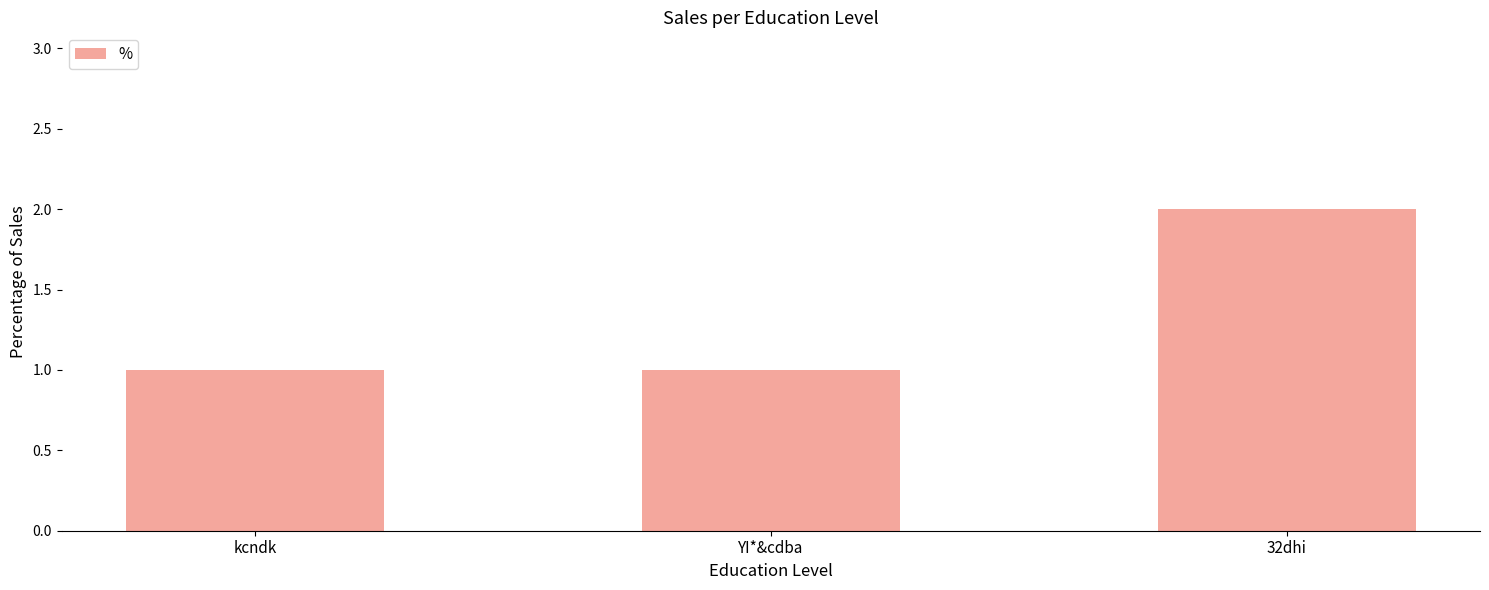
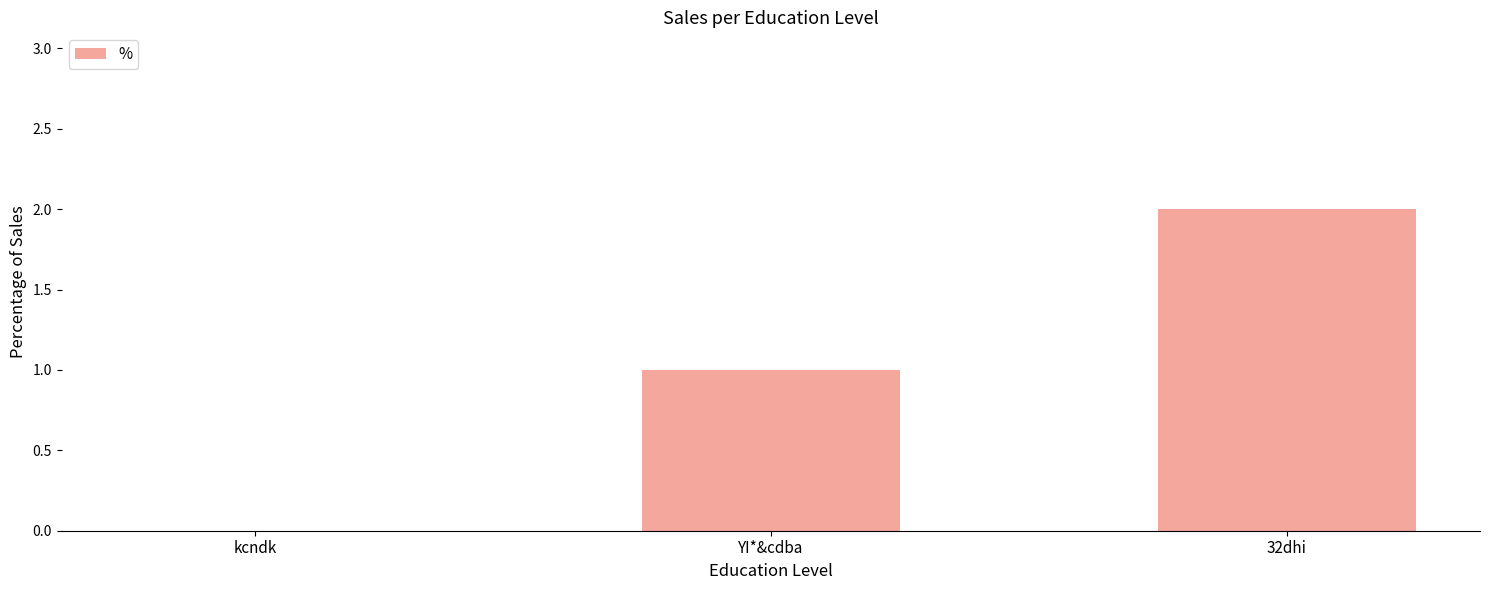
kcndk: 1 -> 0
